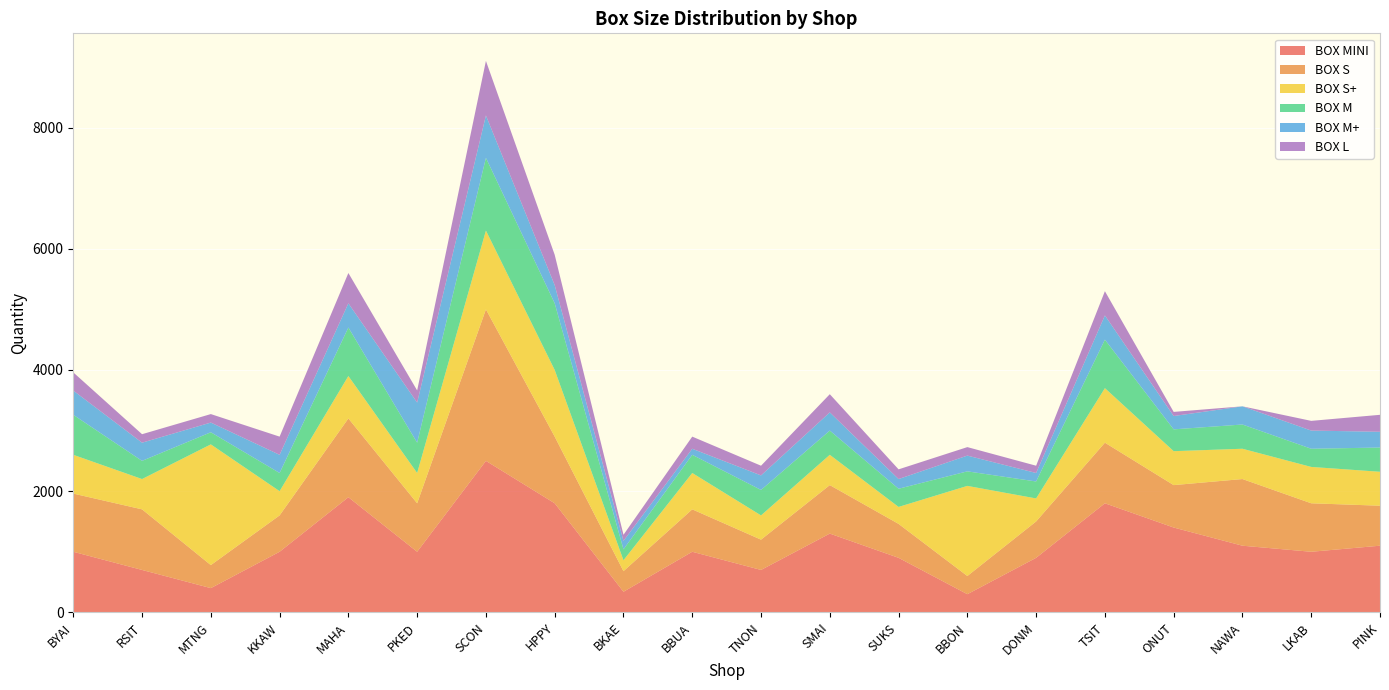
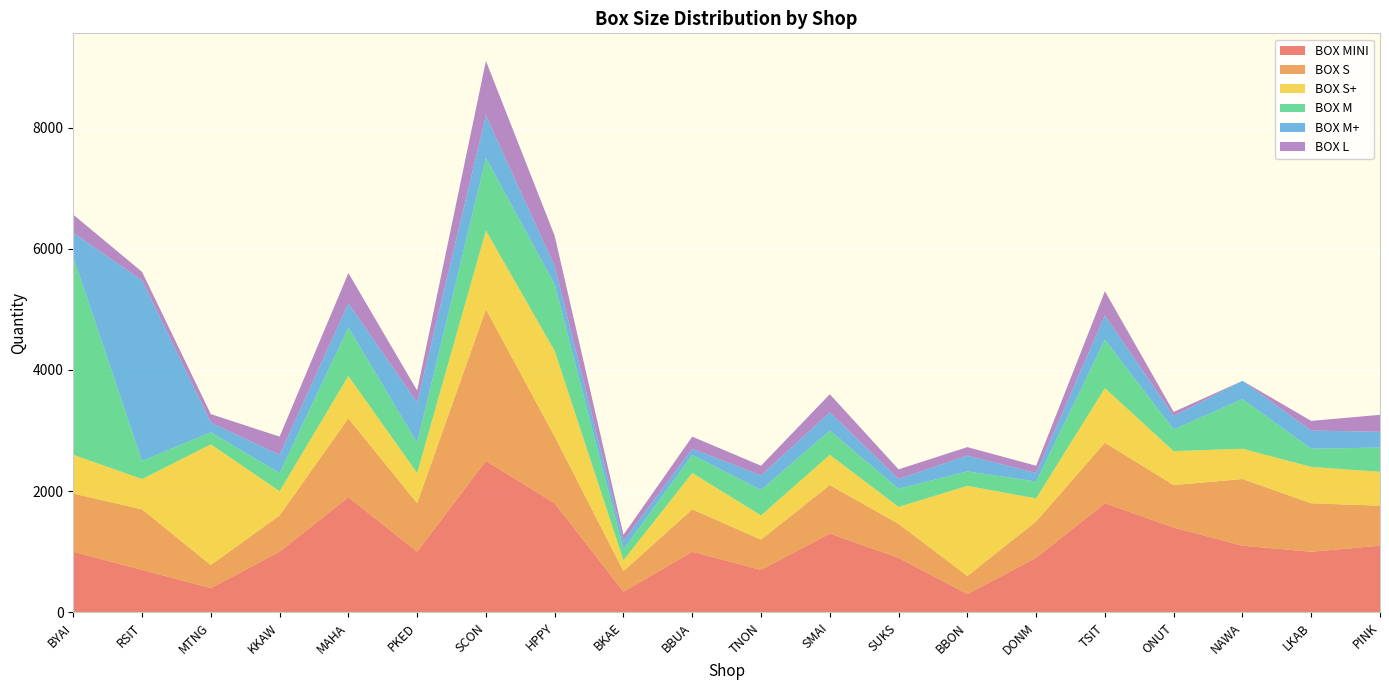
BOX M, BYAI: 700 -> 3300
BOX M+, RSIT: 300 -> 3000
BOX S+, HPPY: 1100 -> 1400
BOX M, NAWA: 400 -> 800
